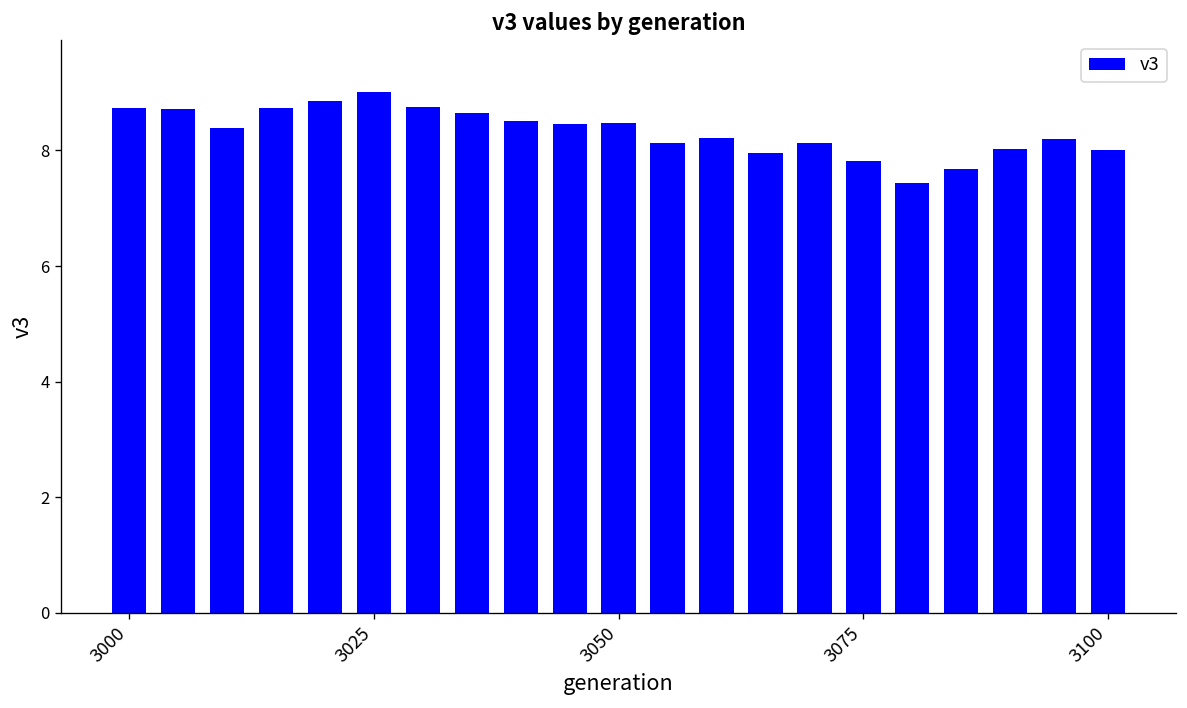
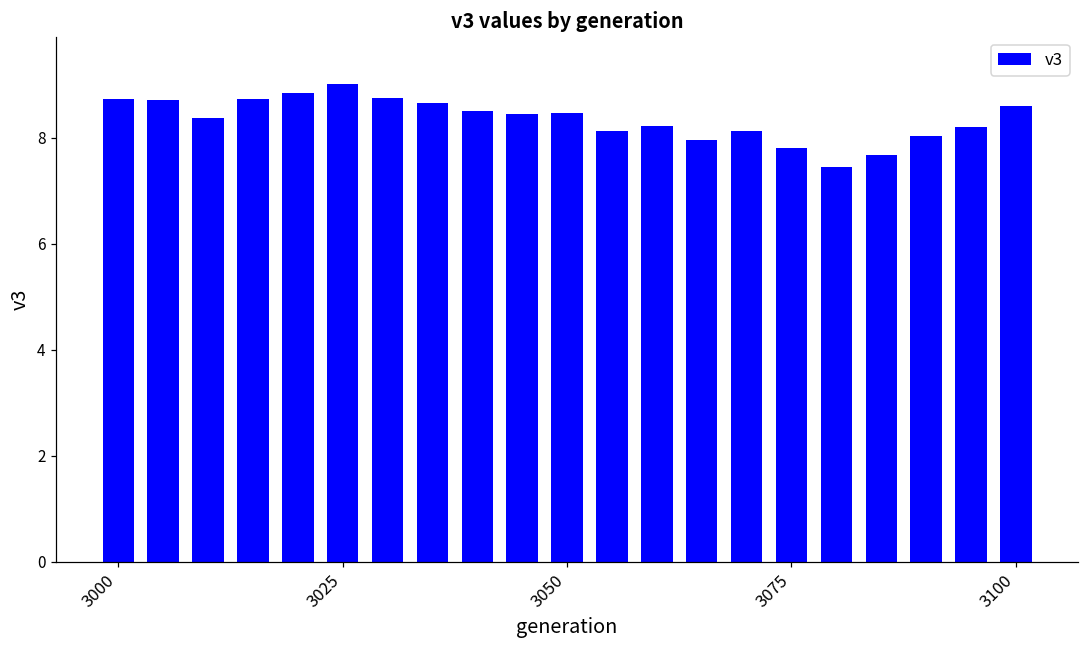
3100: 8.0 -> 8.6
